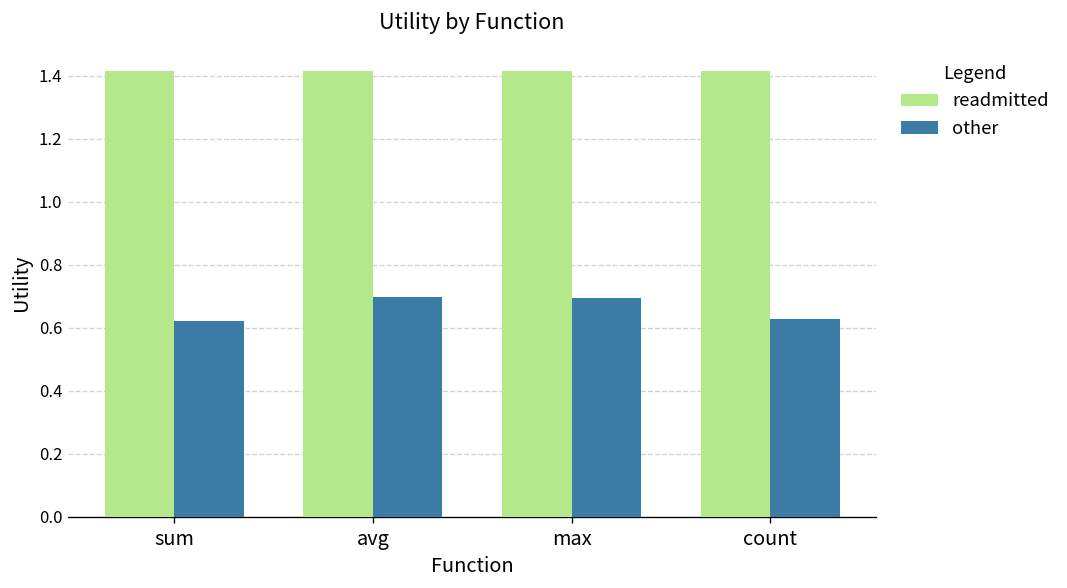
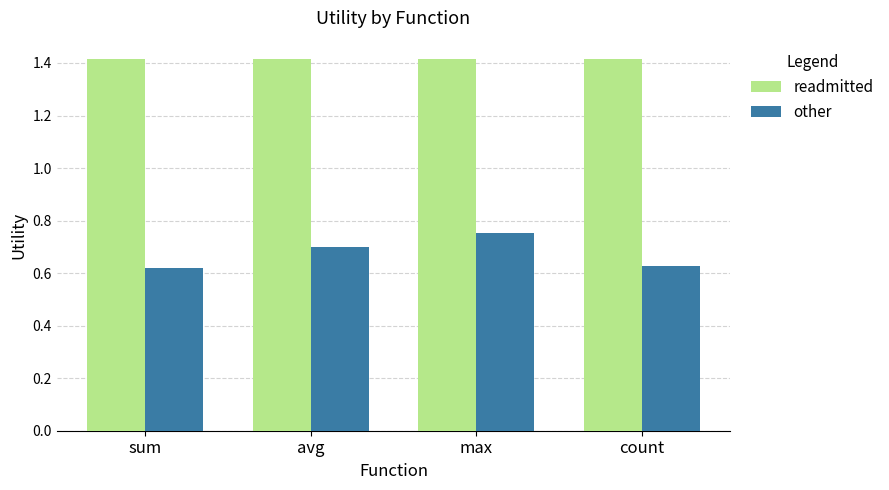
other, max: 0.69 -> 0.75
